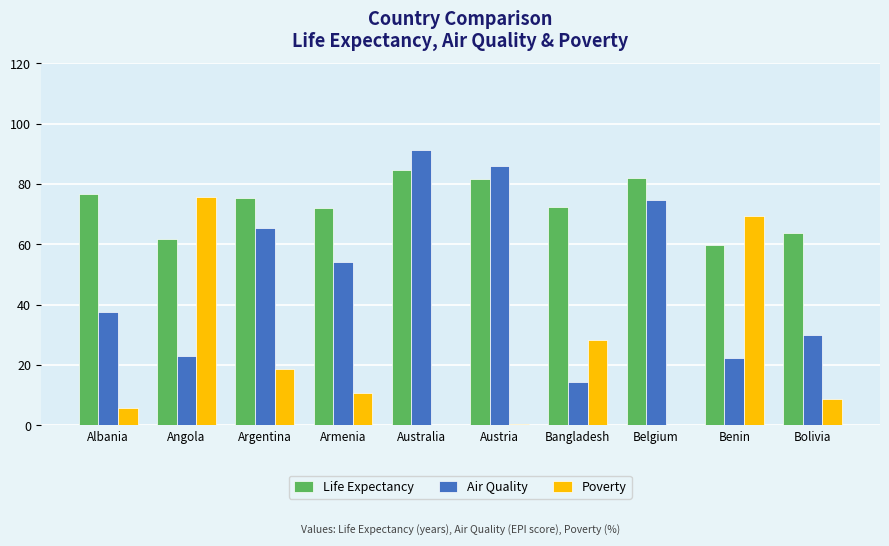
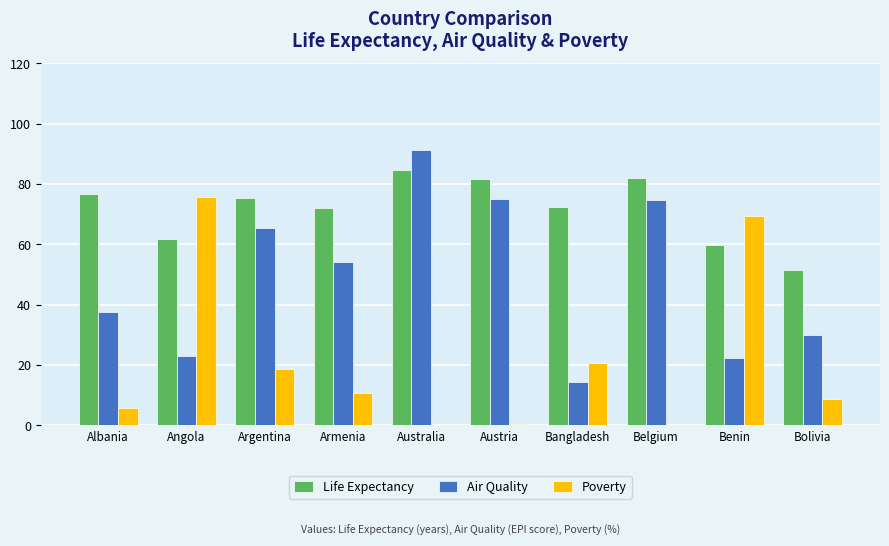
Air Quality, Austria: 86 -> 75
Poverty, Bangladesh: 28 -> 21
Life Expectancy, Bolivia: 64 -> 52
